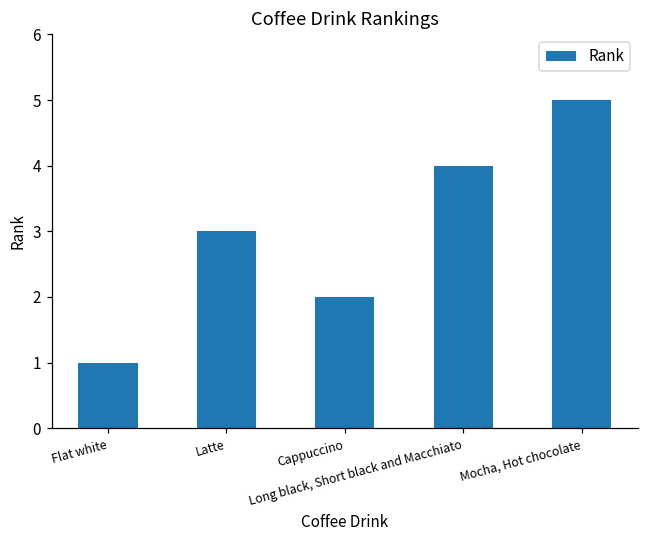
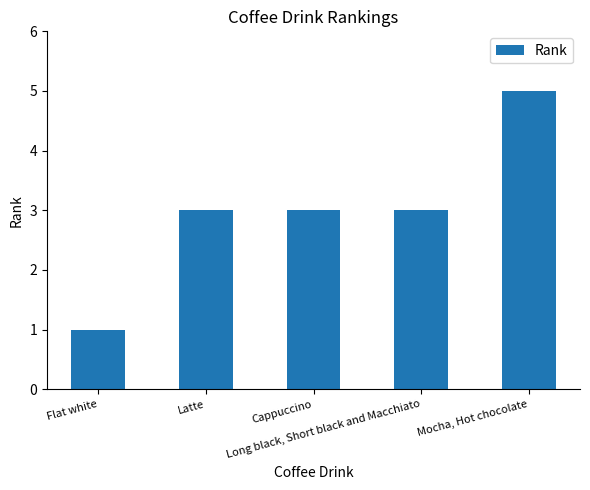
Cappuccino: 2 -> 3
Long black, Short black and Macchiato: 4 -> 3
